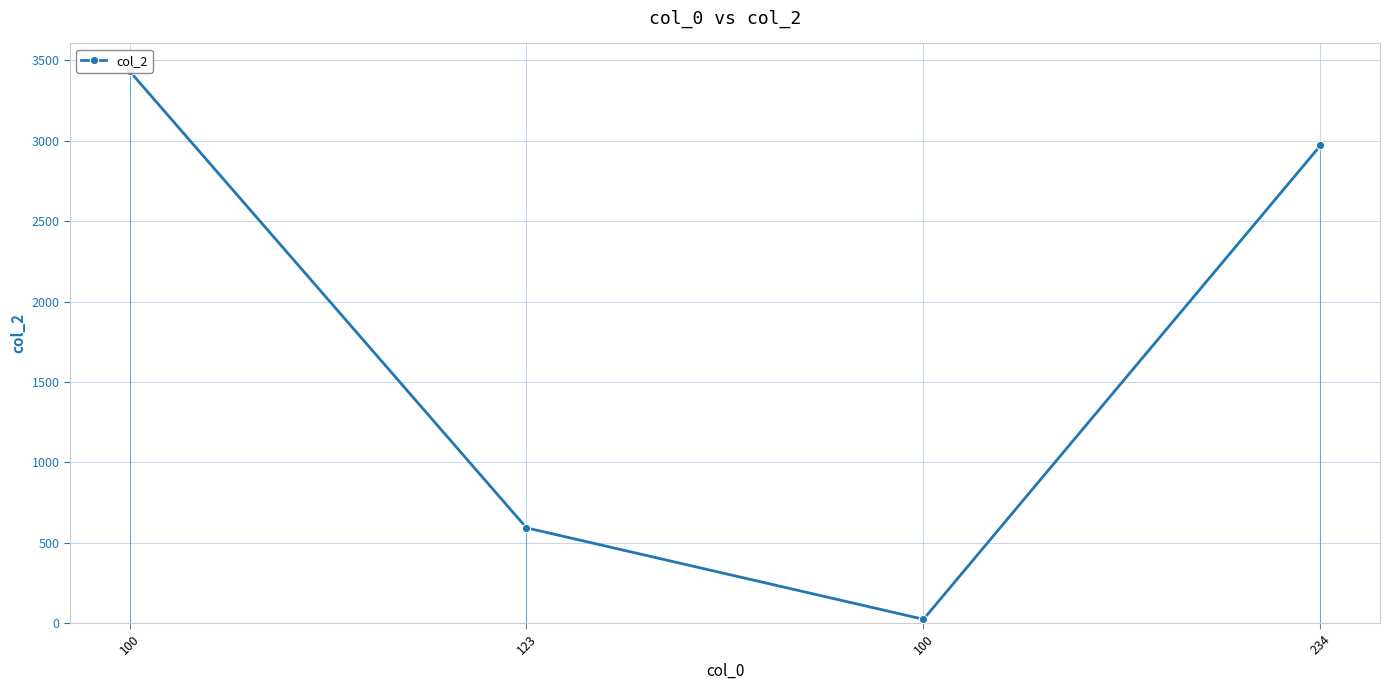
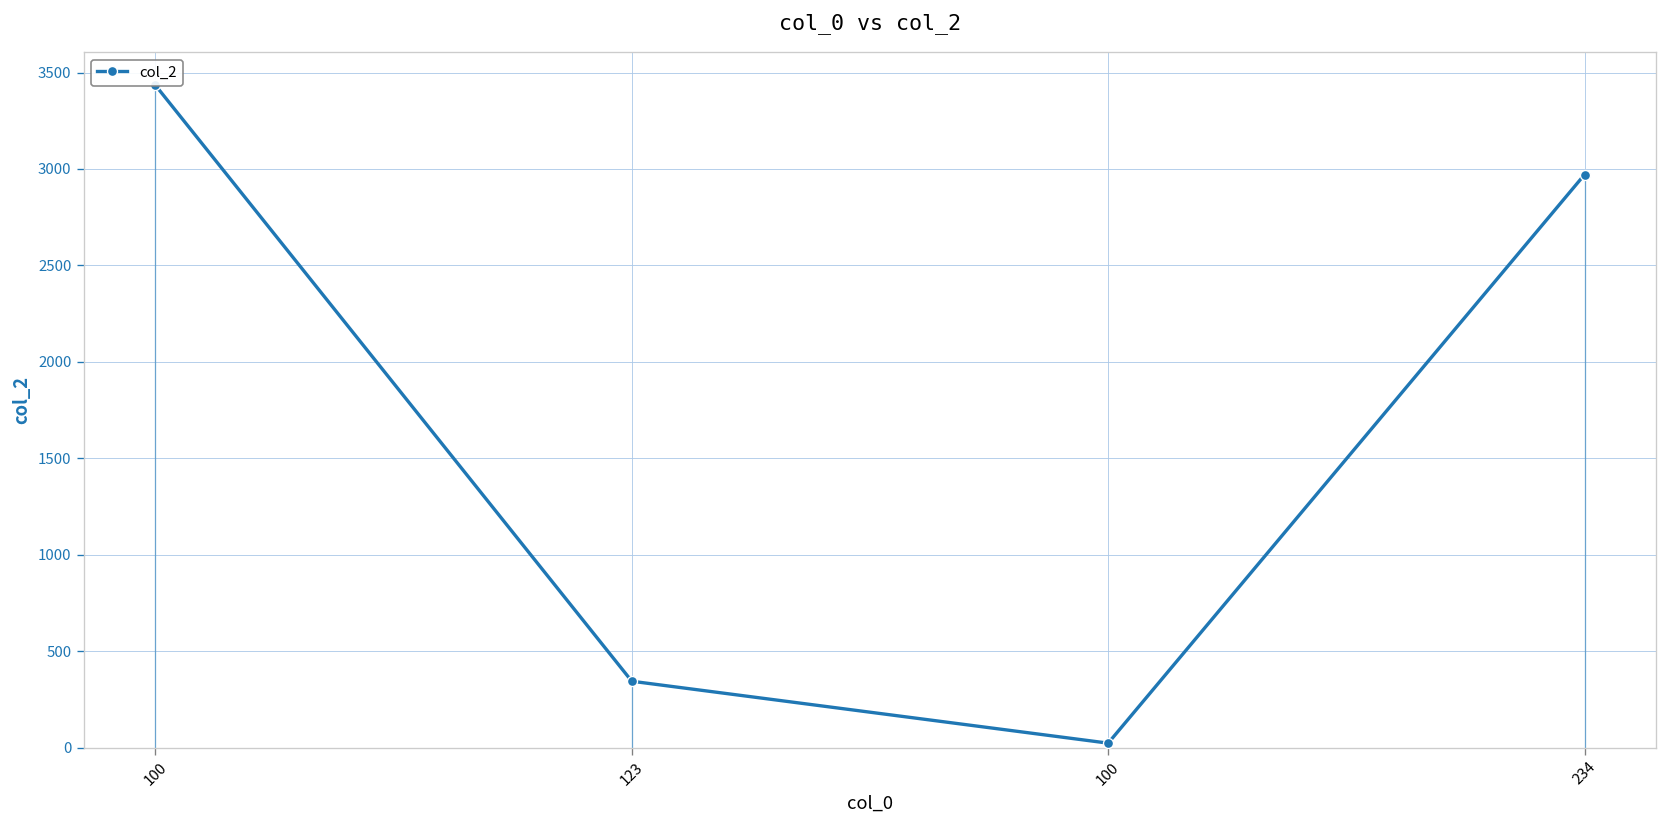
123: 590 -> 340
